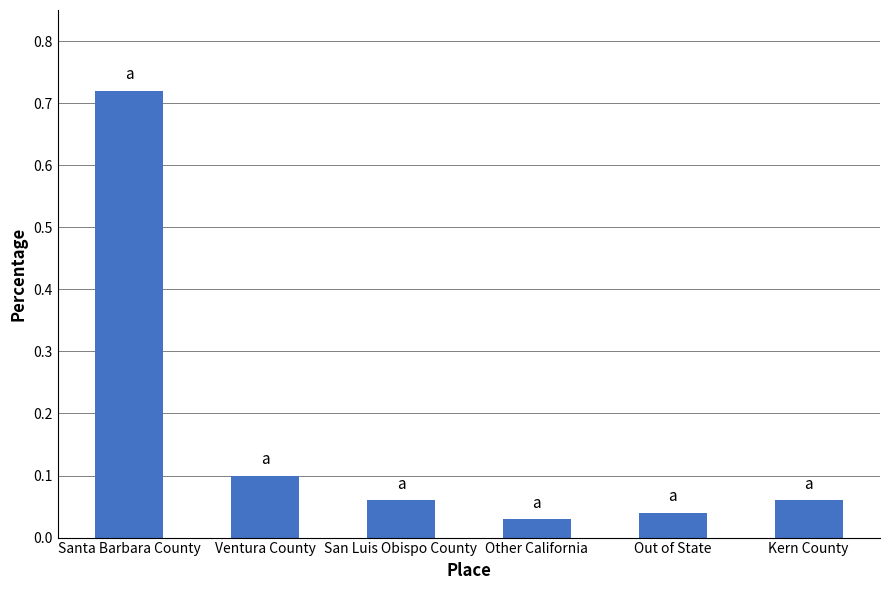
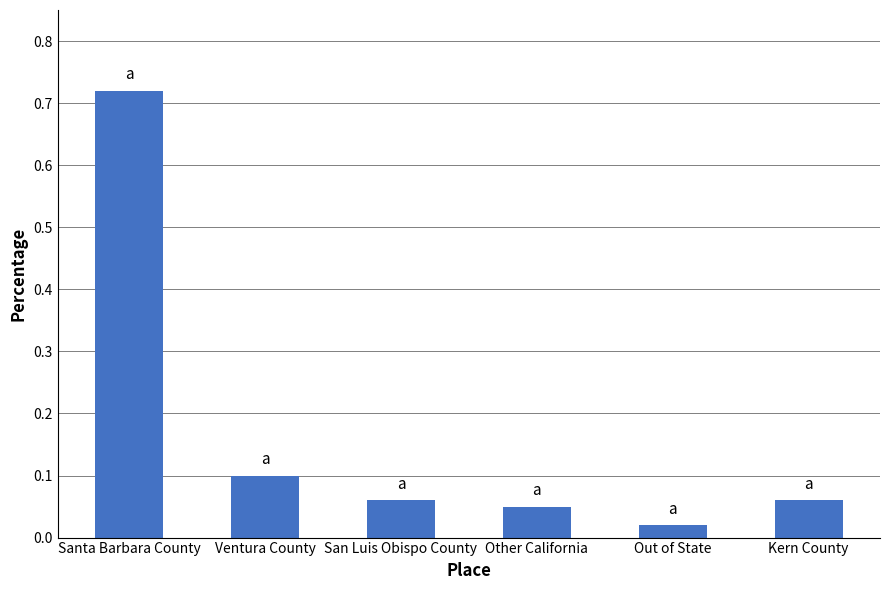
Other California: 0.03 -> 0.05
Out of State: 0.04 -> 0.02
